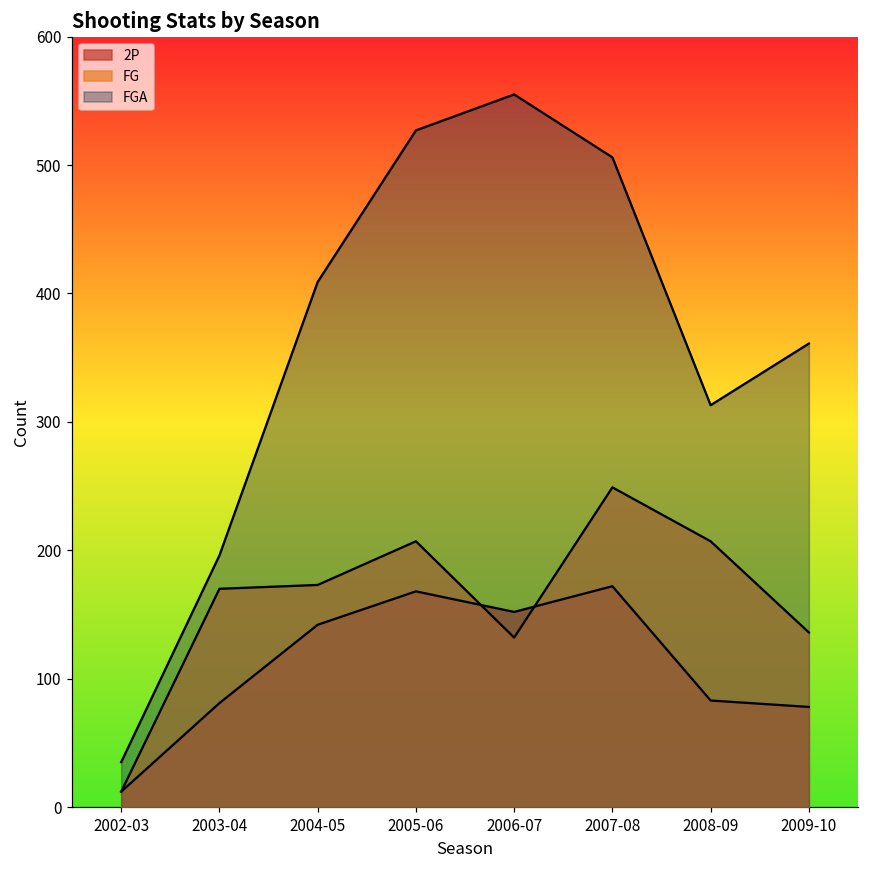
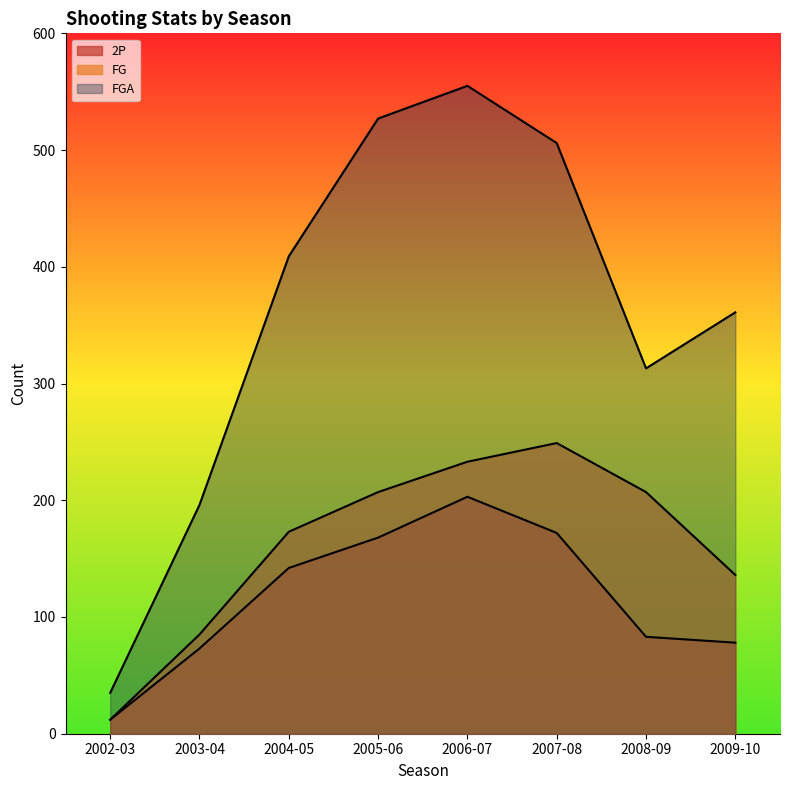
2P, 2003-04: 81 -> 73
FG, 2003-04: 170 -> 85
2P, 2006-07: 152 -> 203
FG, 2006-07: 132 -> 233
